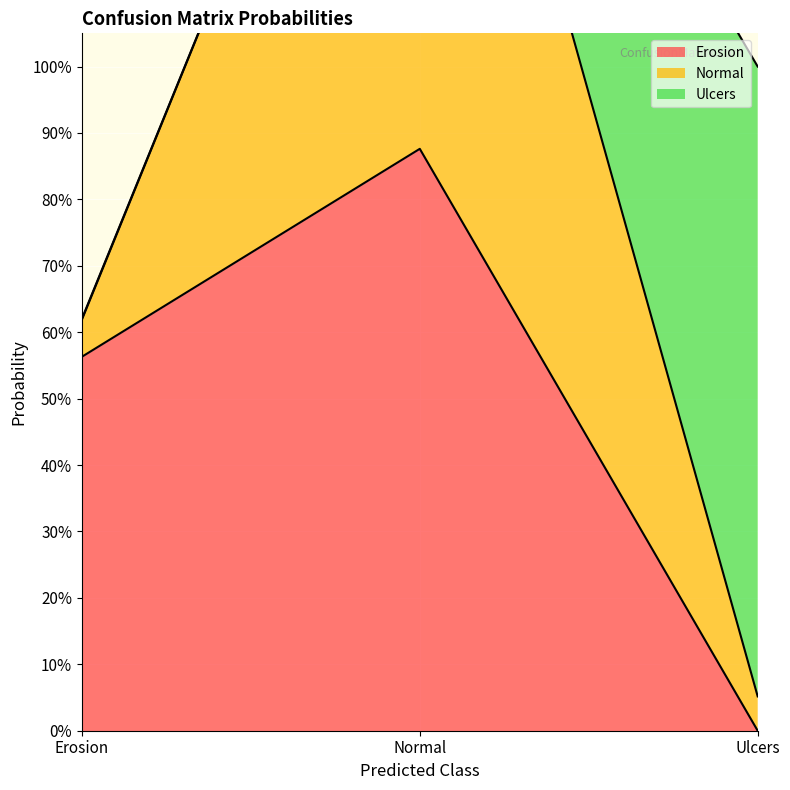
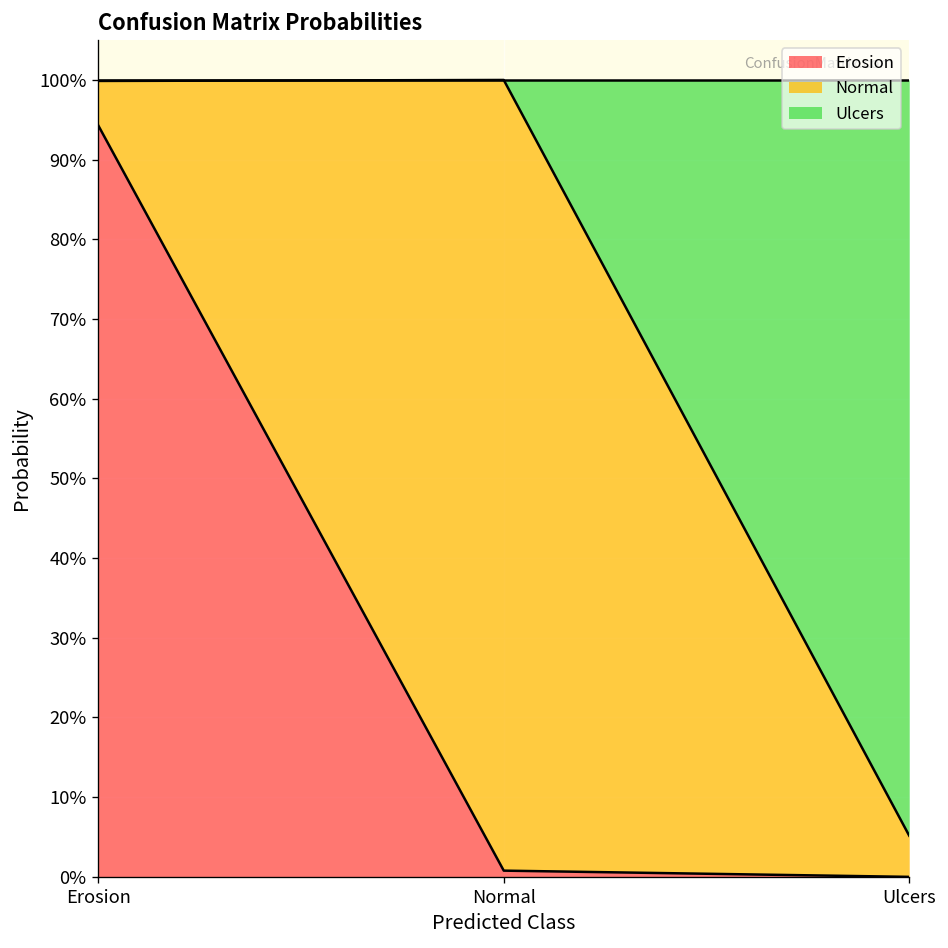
Erosion, Erosion: 56% -> 94%
Erosion, Normal: 88% -> 1%
